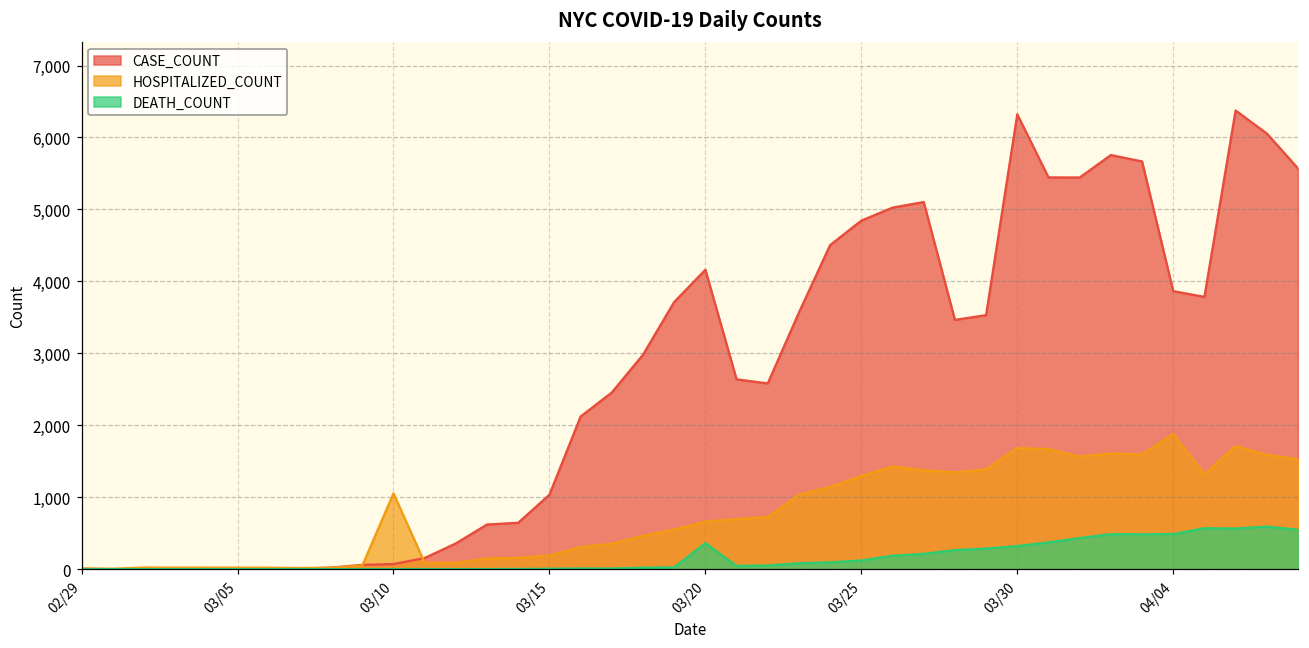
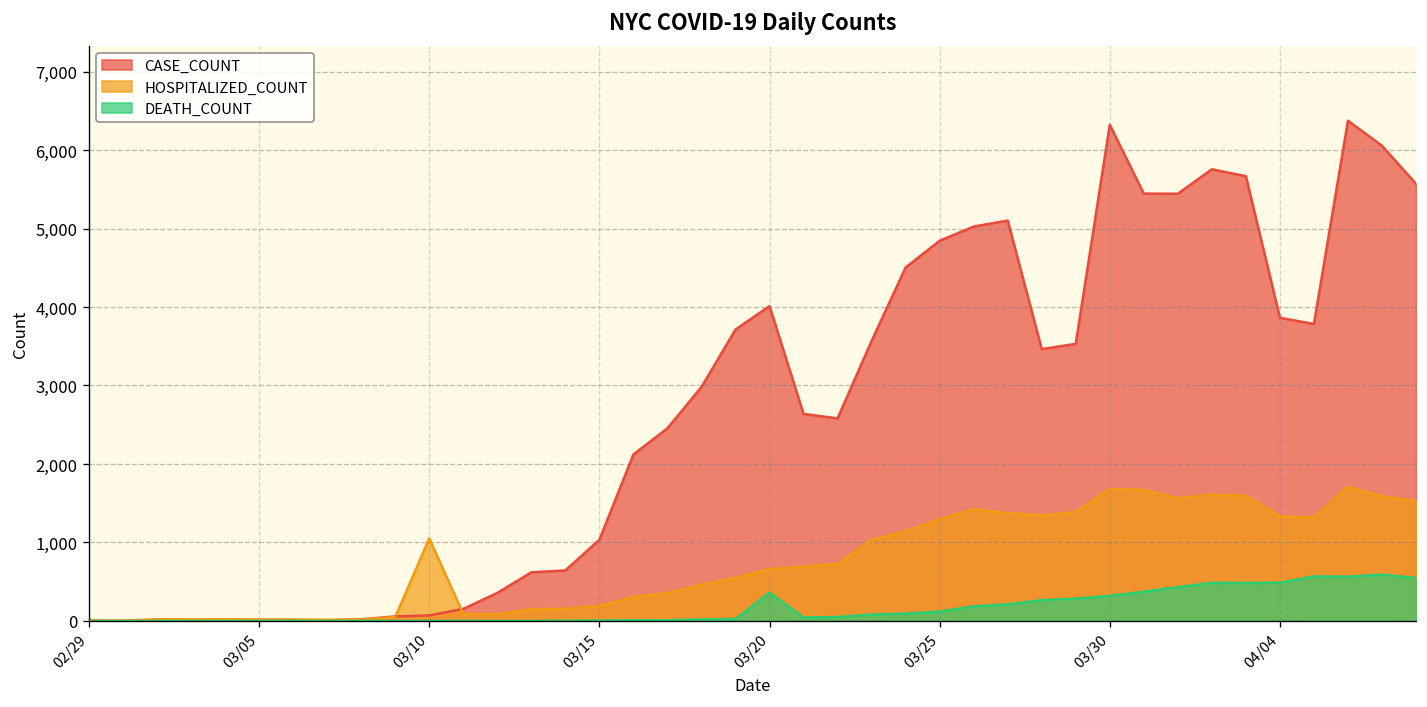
CASE_COUNT, 03/20: 4,200 -> 4,000
HOSPITALIZED_COUNT, 04/04: 1,900 -> 1,300
